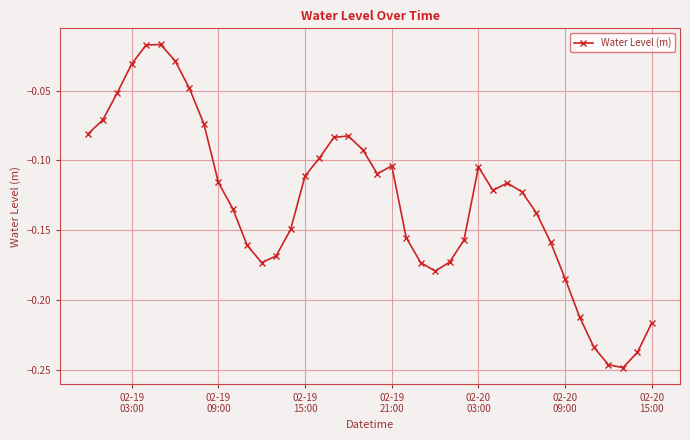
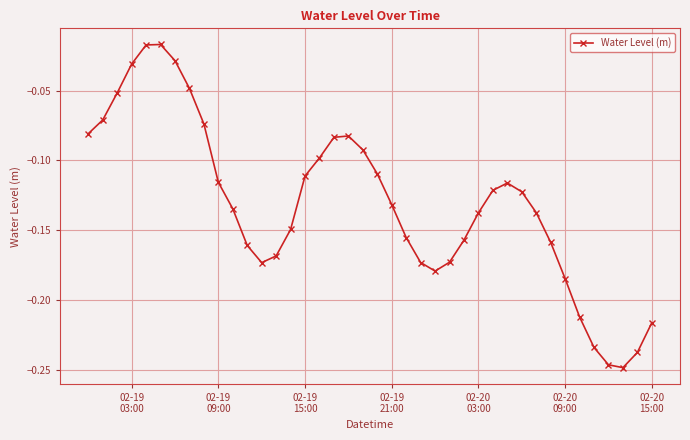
02-19 21:00: -0.104 -> -0.132
02-20 03:00: -0.105 -> -0.138
